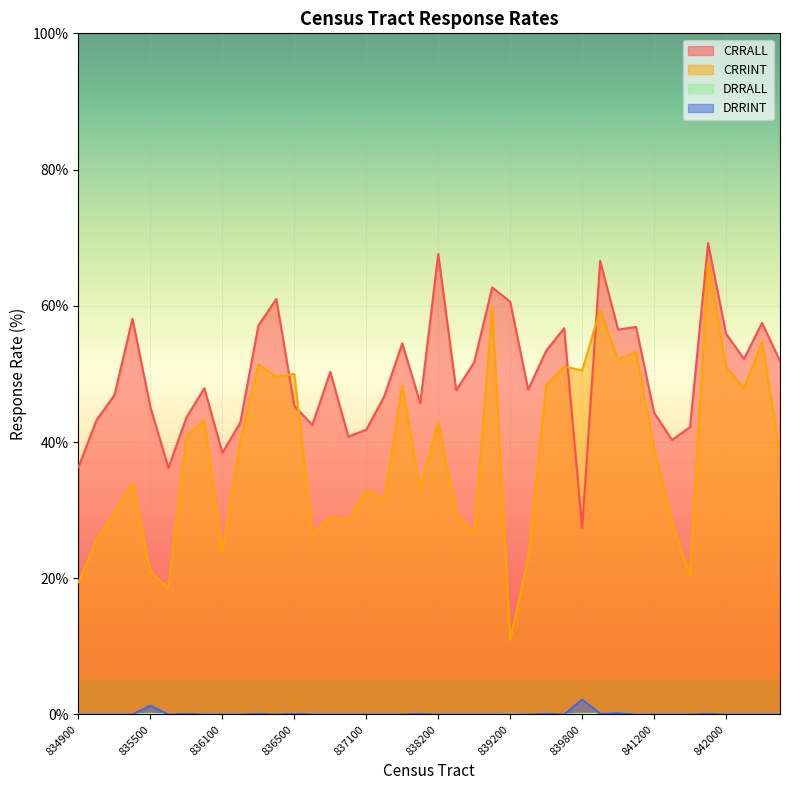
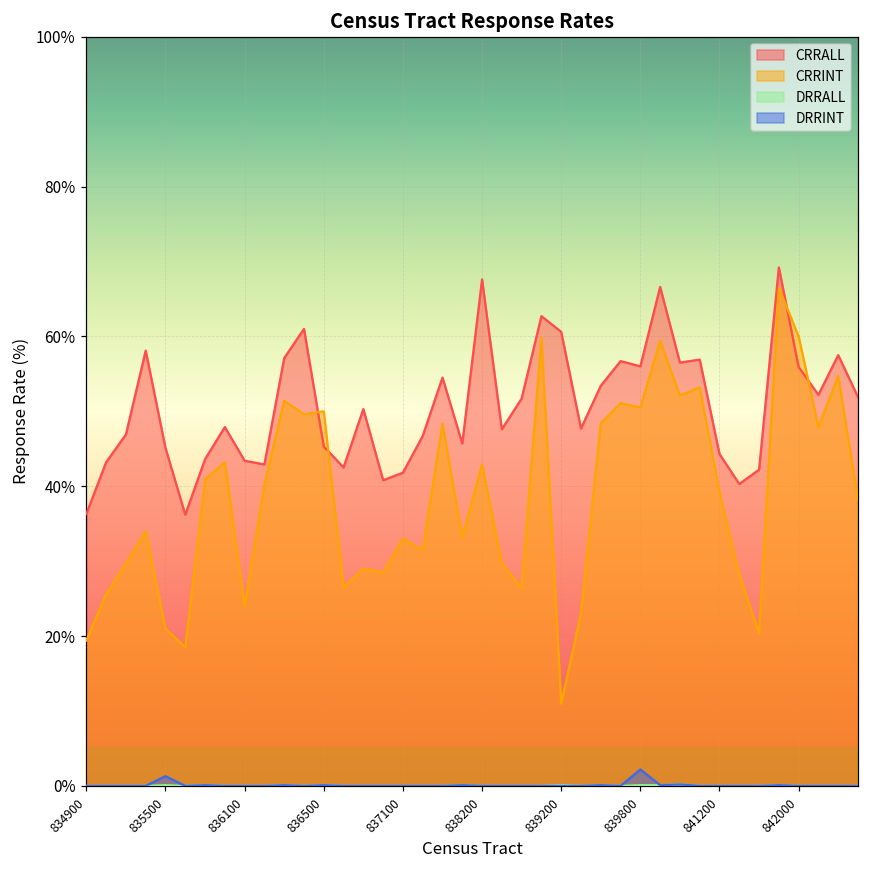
CRRALL, 836100: 38% -> 43%
CRRALL, 839800: 27% -> 56%
CRRINT, 842000: 51% -> 60%
